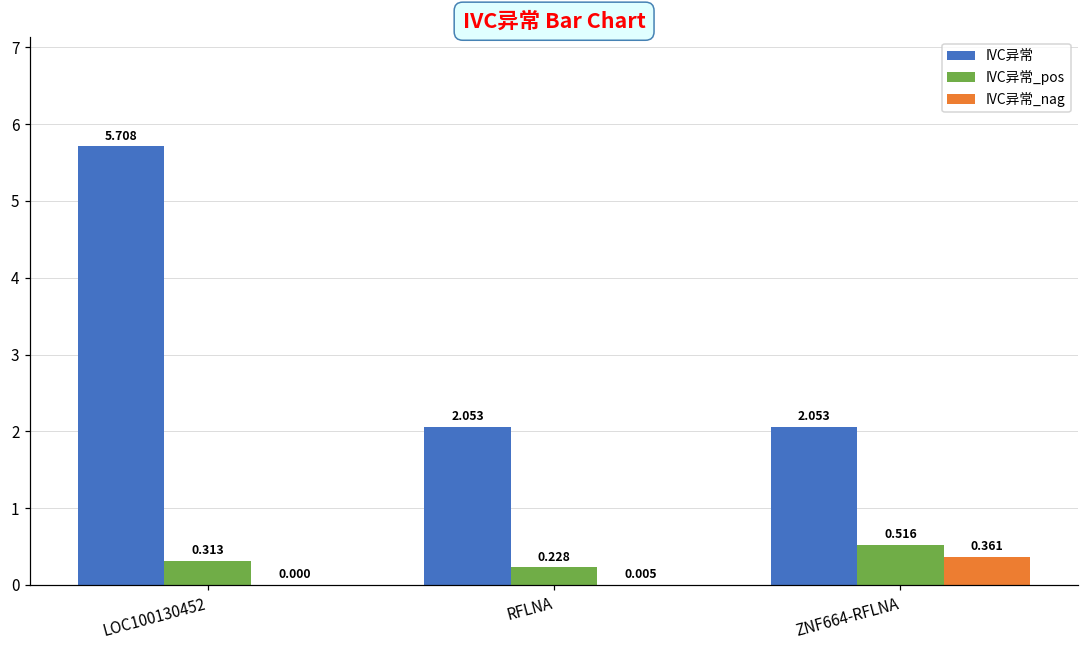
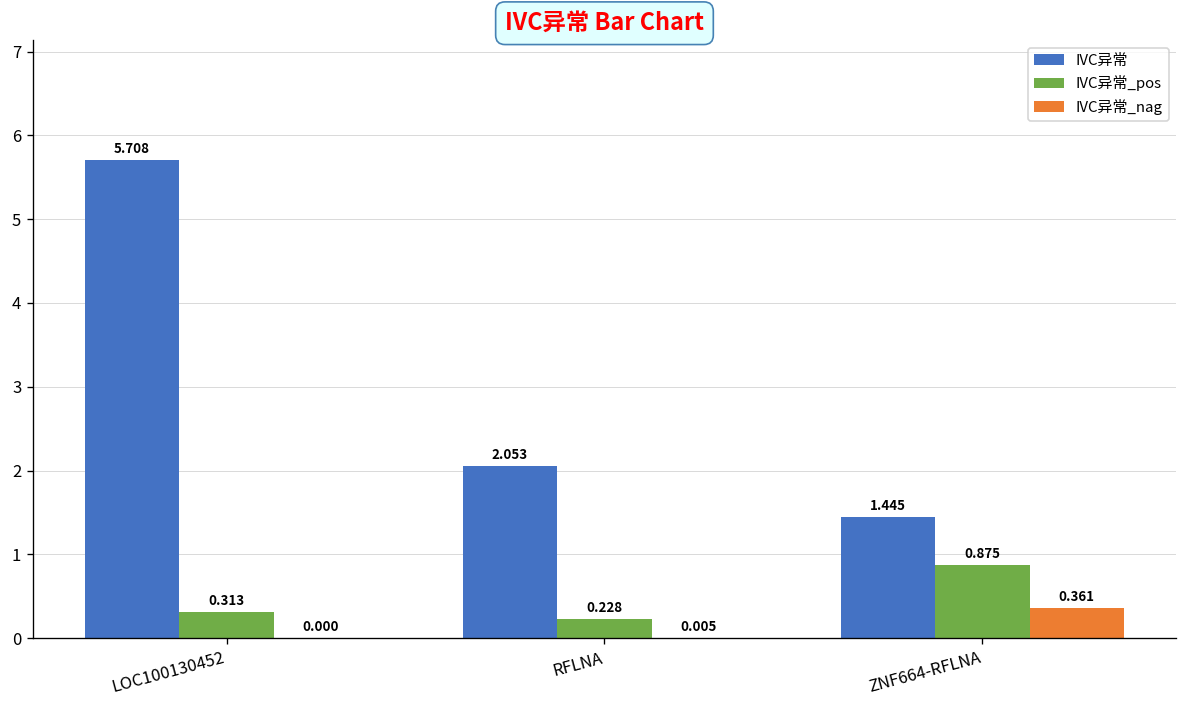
IVC异常, ZNF664-RFLNA: 2.053 -> 1.445
IVC异常_pos, ZNF664-RFLNA: 0.516 -> 0.875
